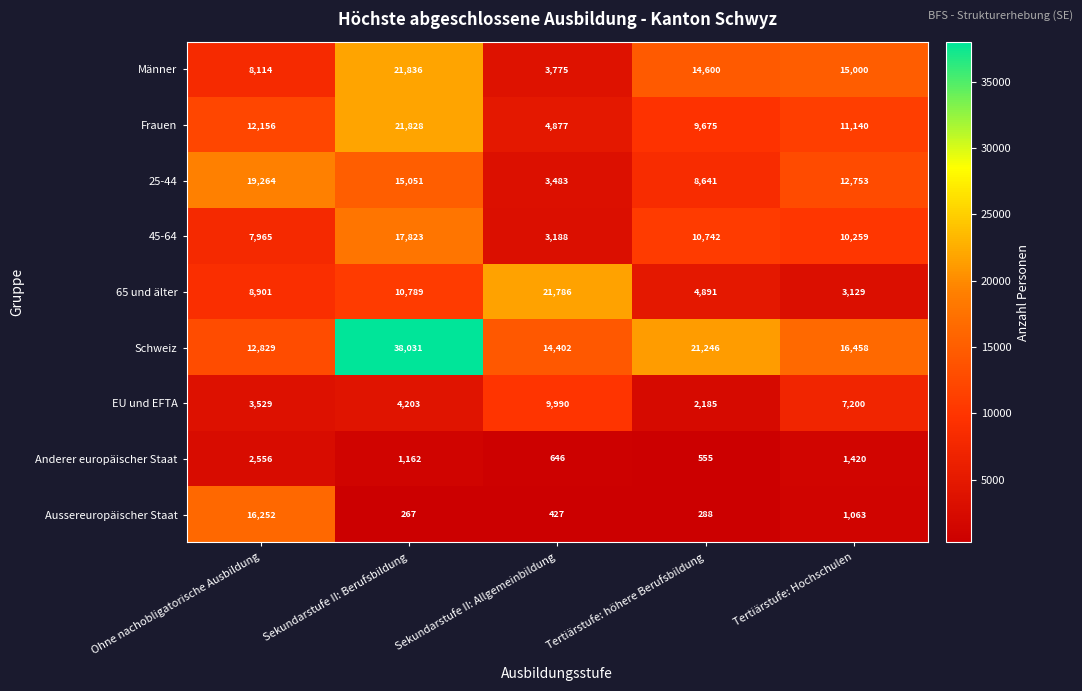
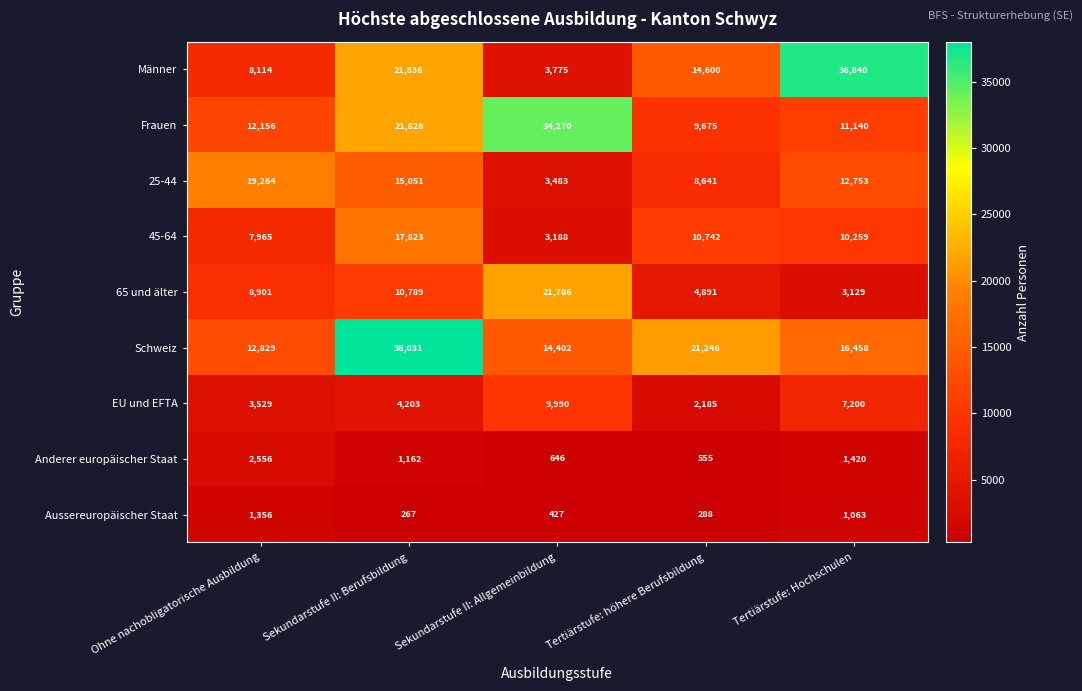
Männer, Tertiärstufe: Hochschulen: 15,000 -> 36,840
Frauen, Sekundarstufe II: Allgemeinbildung: 4,877 -> 34,270
Aussereuropäischer Staat, Ohne nachobligatorische Ausbildung: 16,252 -> 1,356
